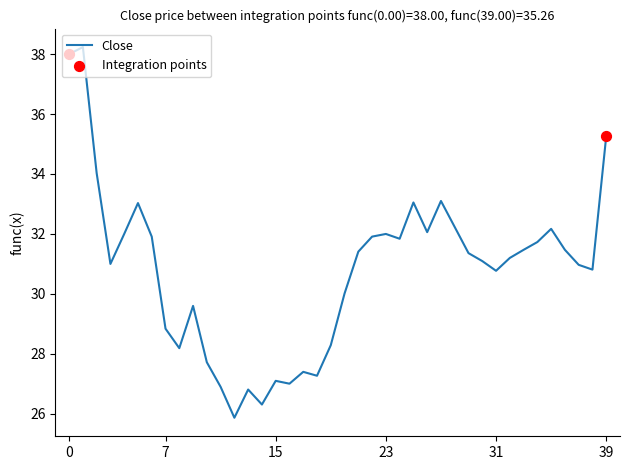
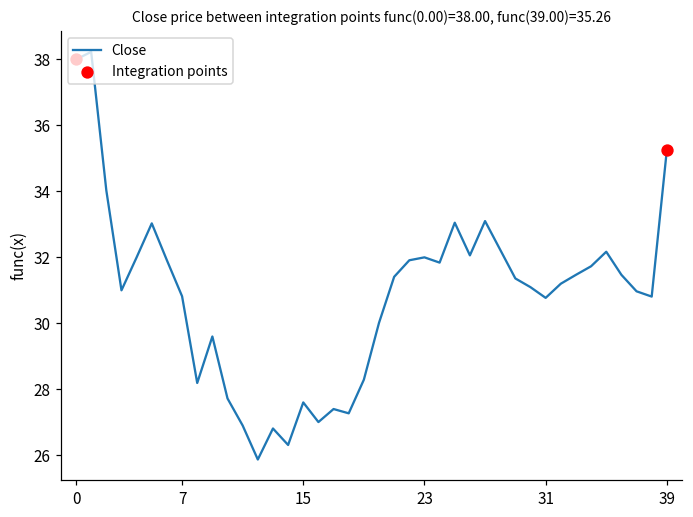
Close, 7: 28.8 -> 30.8
Close, 15: 27.1 -> 27.6
